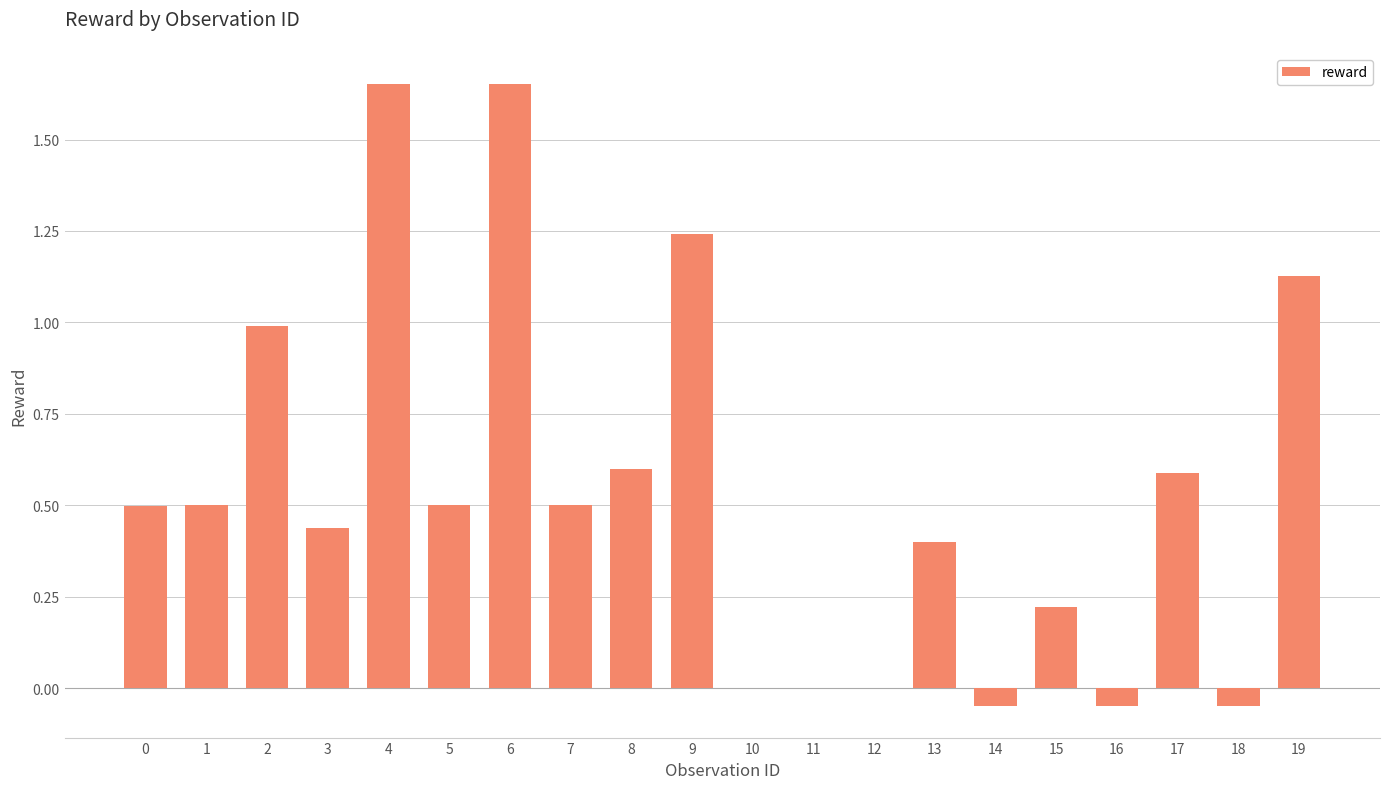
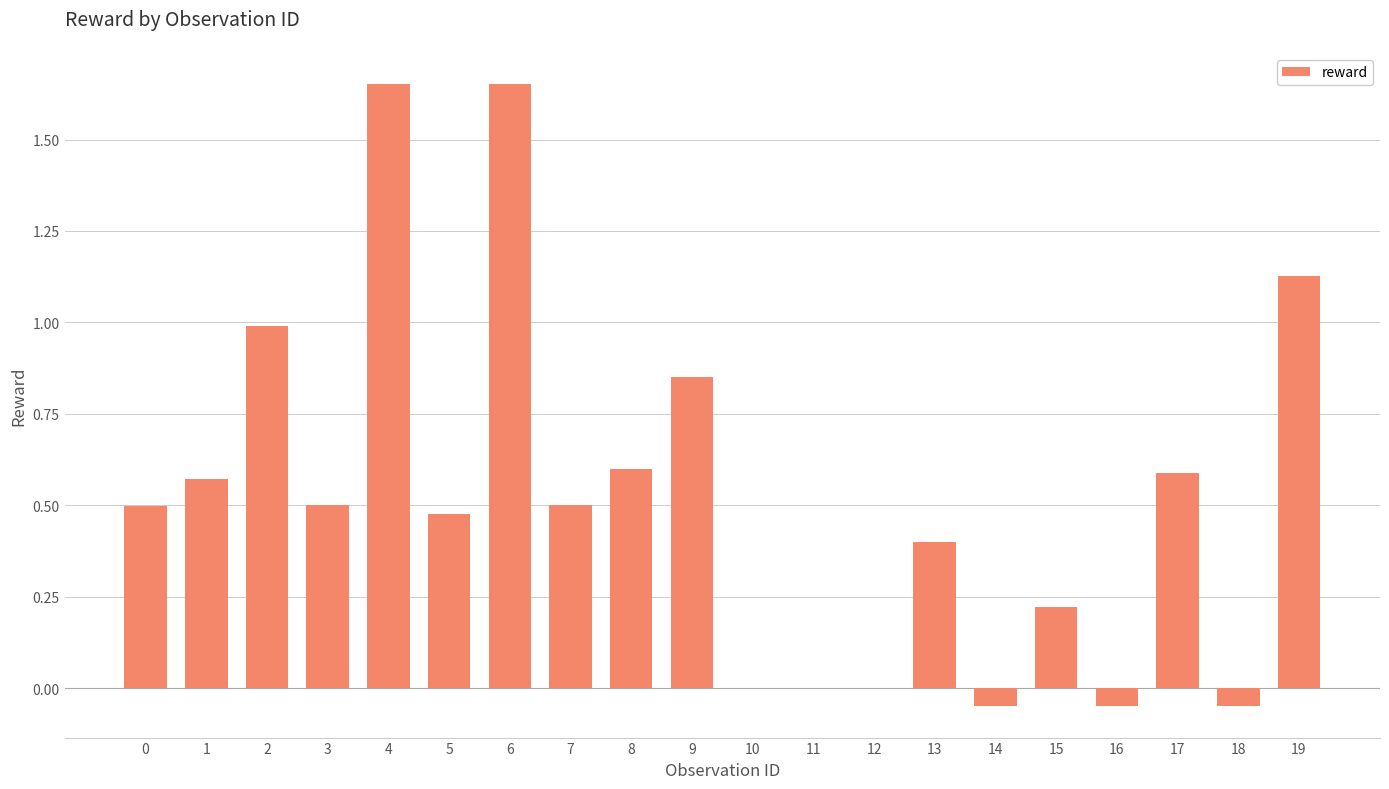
1: 0.50 -> 0.57
3: 0.44 -> 0.50
5: 0.50 -> 0.48
9: 1.24 -> 0.85
